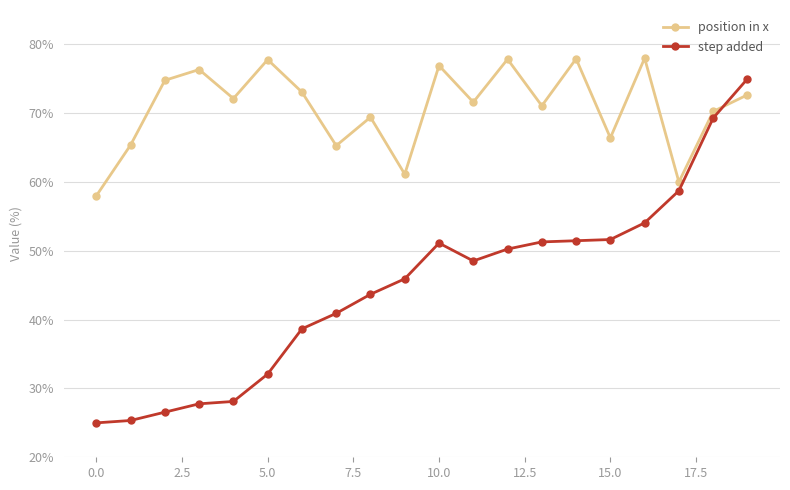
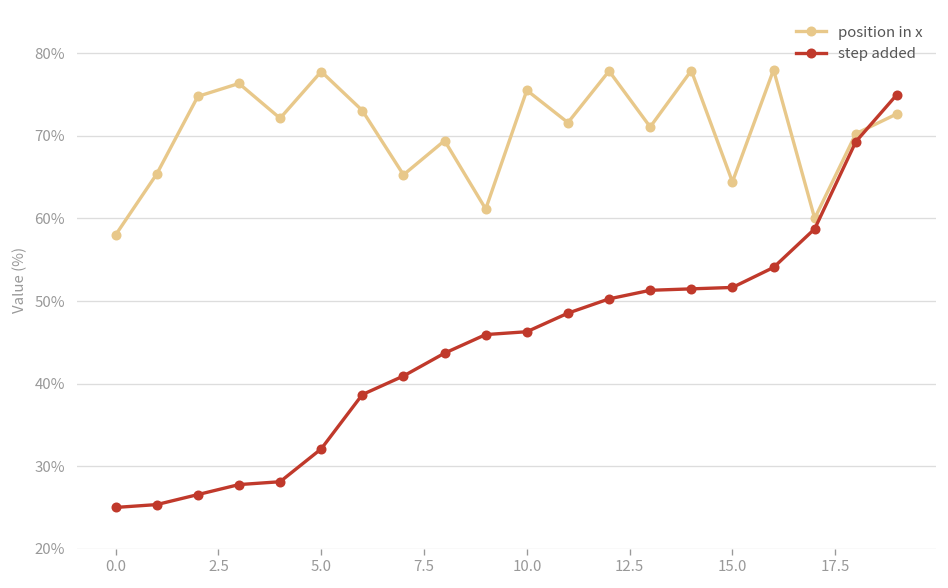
position in x, 10.0: 77% -> 76%
step added, 10.0: 51% -> 46%
position in x, 15.0: 66% -> 64%
